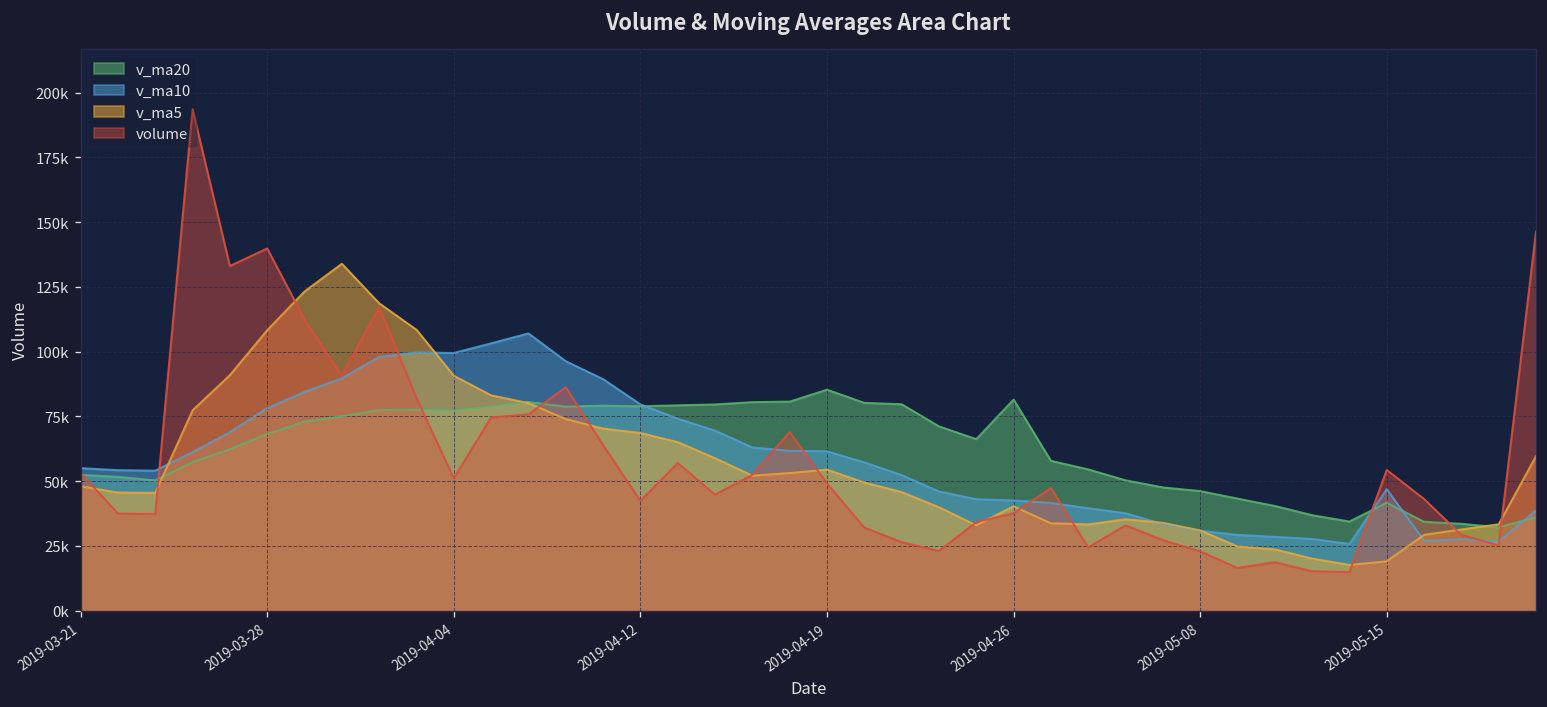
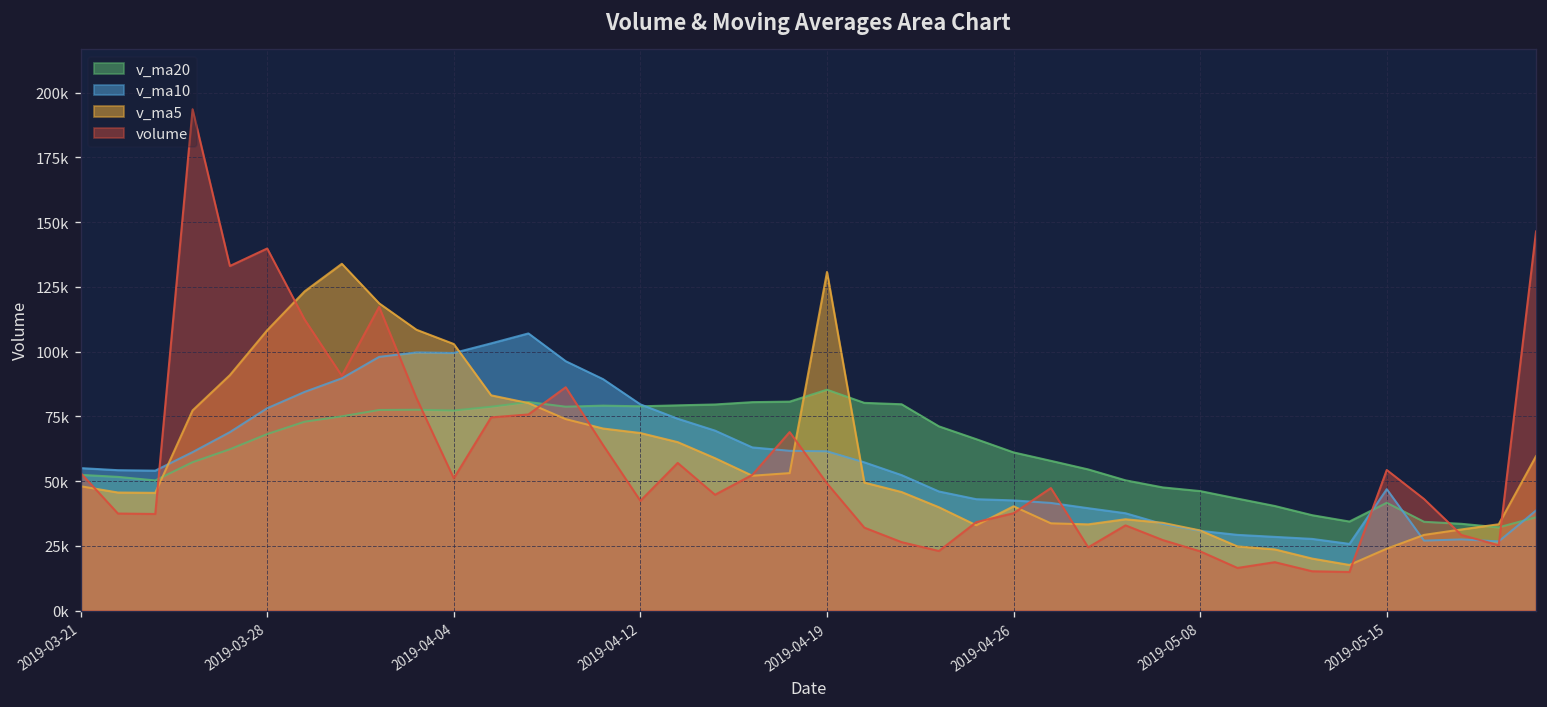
v_ma5, 2019-04-04: 91000 -> 103000
v_ma5, 2019-04-19: 54000 -> 131000
v_ma20, 2019-04-26: 81000 -> 61000
v_ma5, 2019-05-15: 19000 -> 24000
